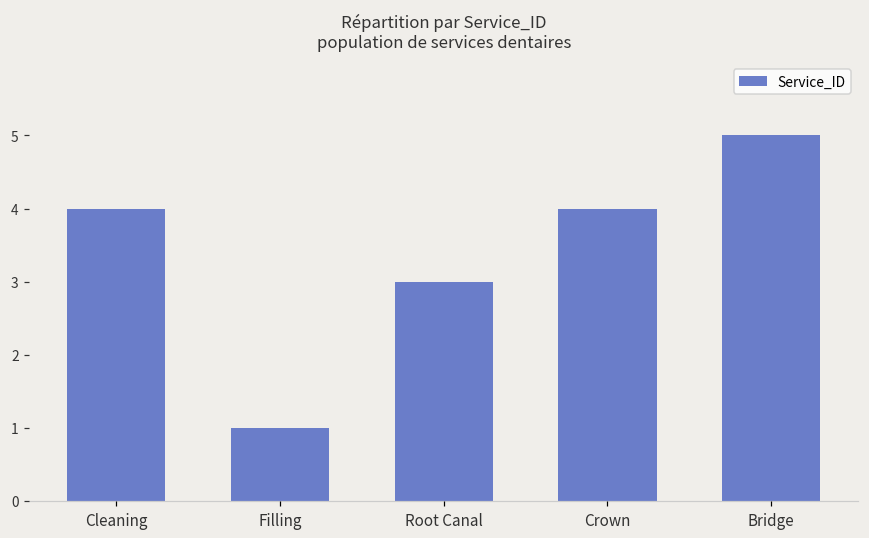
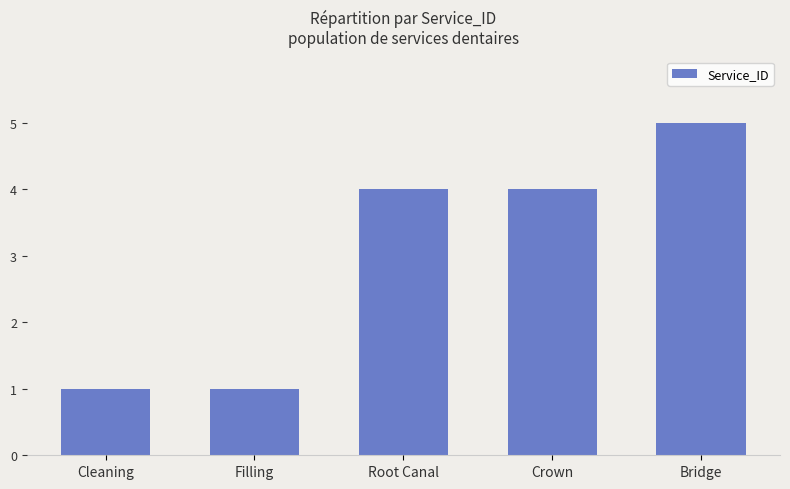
Cleaning: 4 -> 1
Root Canal: 3 -> 4
